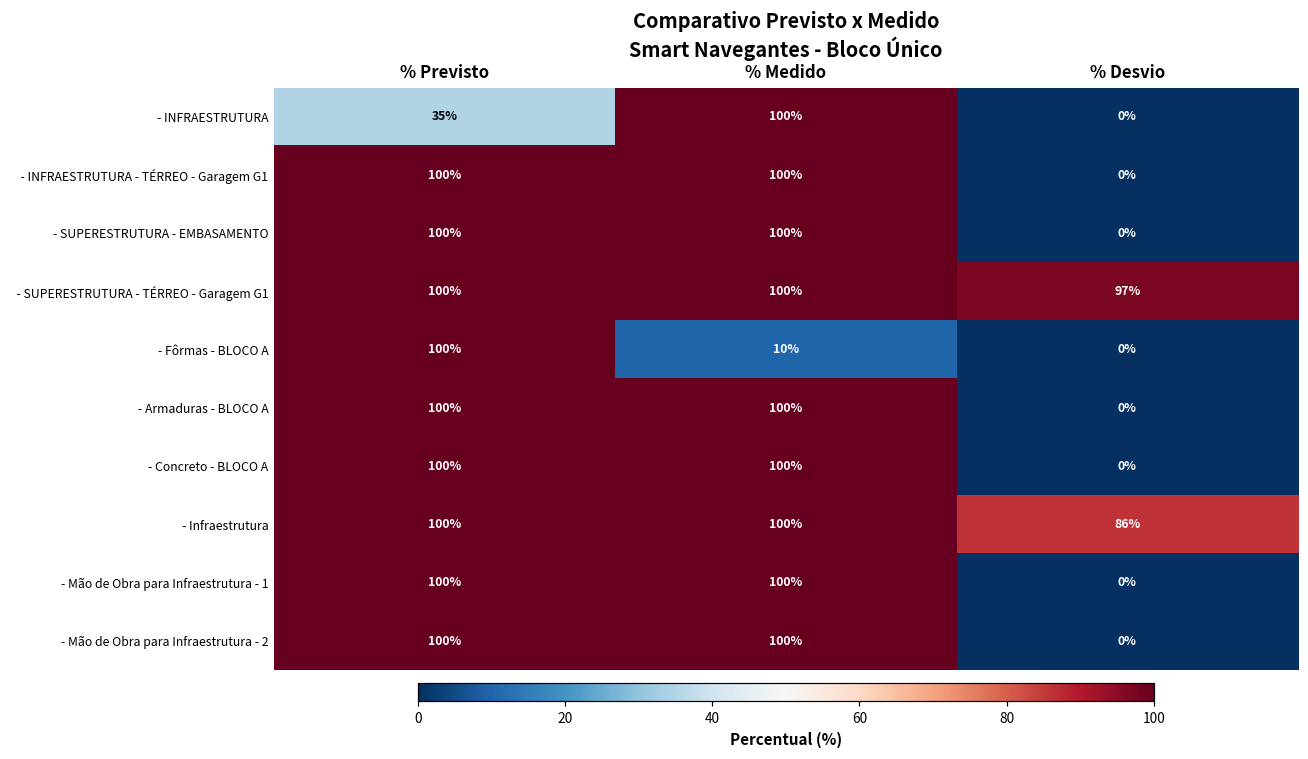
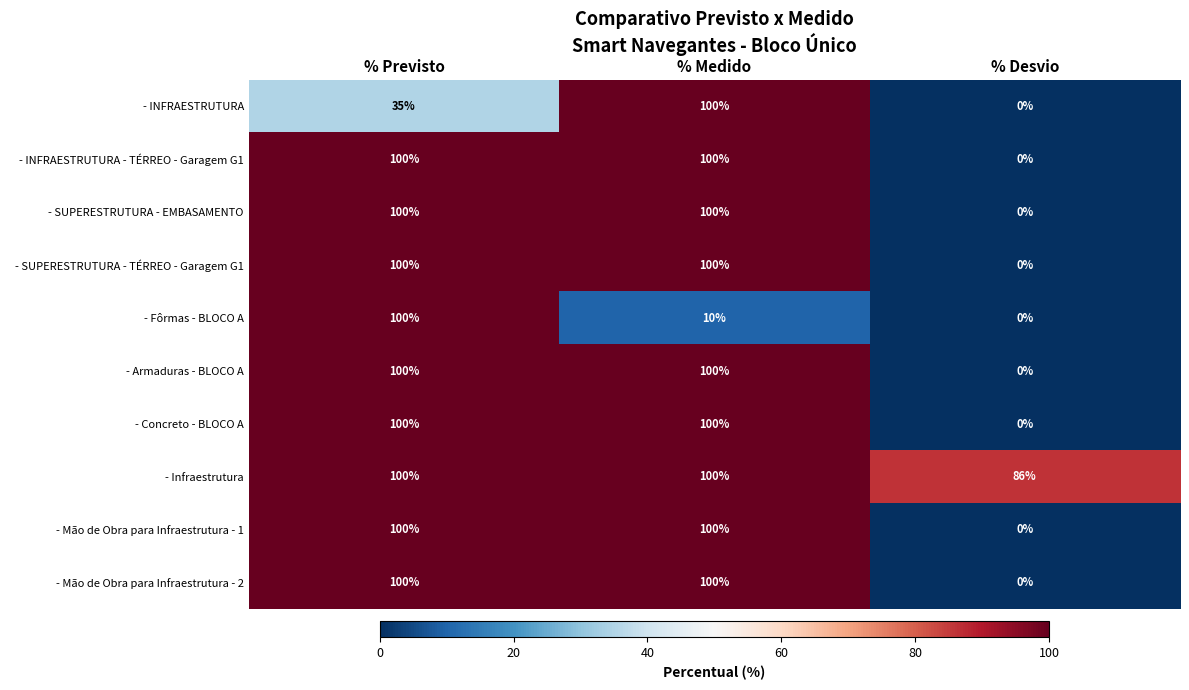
- SUPERESTRUTURA - TÉRREO - Garagem G1, % Desvio: 97% -> 0%
